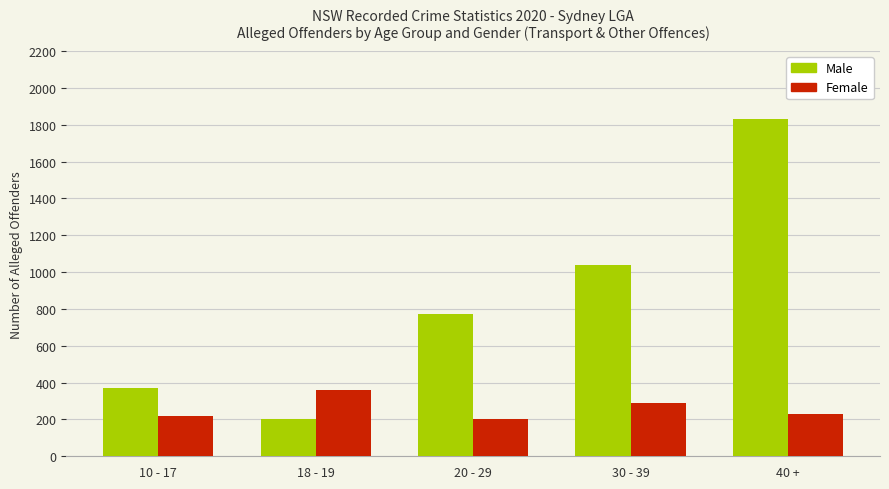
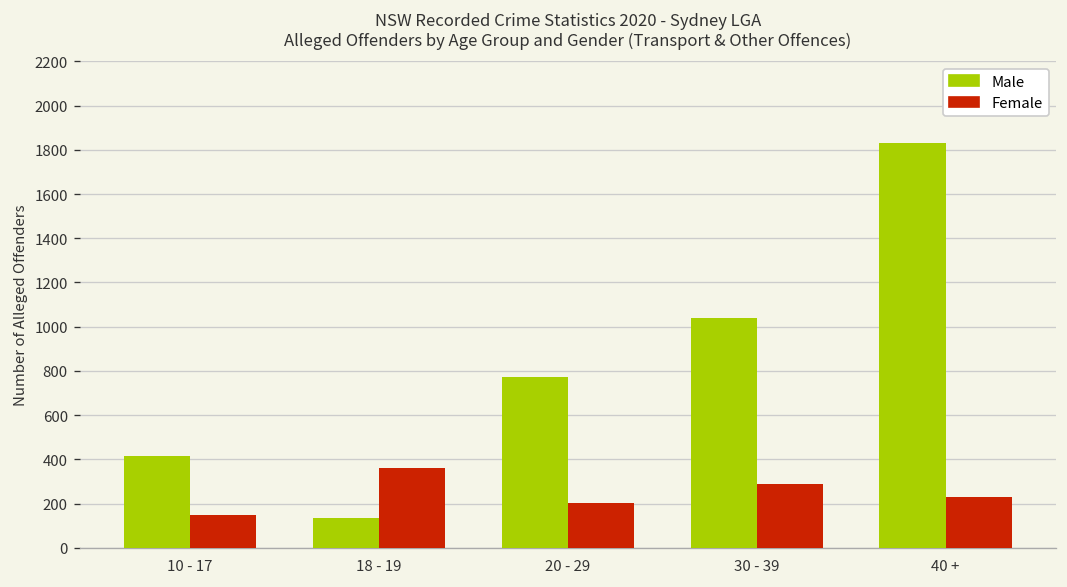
Male, 10 - 17: 370 -> 420
Female, 10 - 17: 220 -> 150
Male, 18 - 19: 200 -> 130
